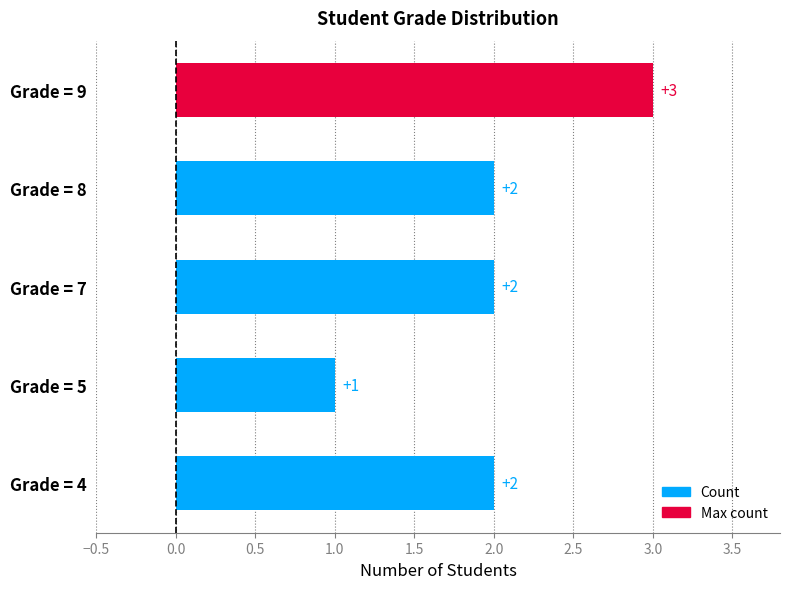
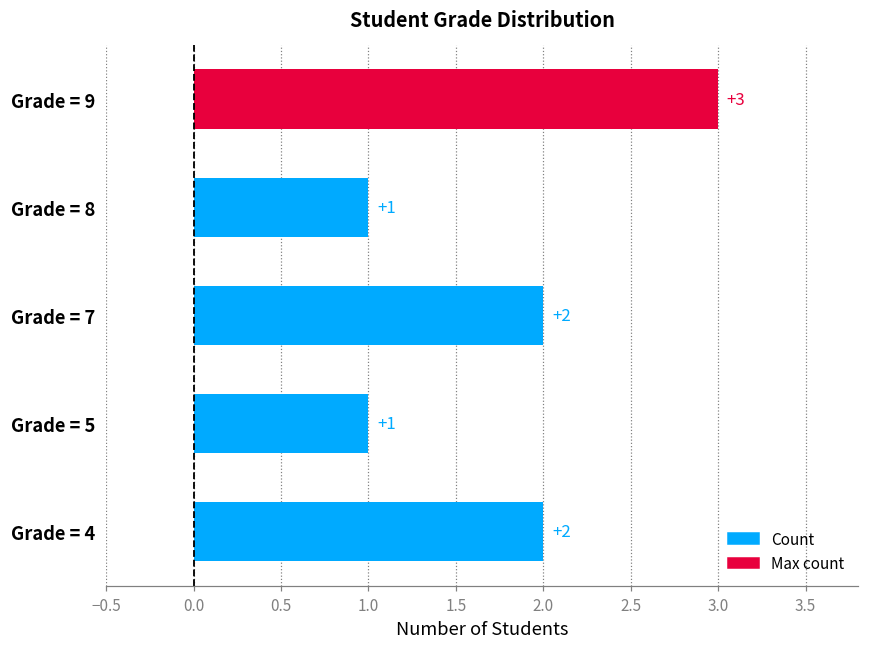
Grade = 8: +2 -> +1
